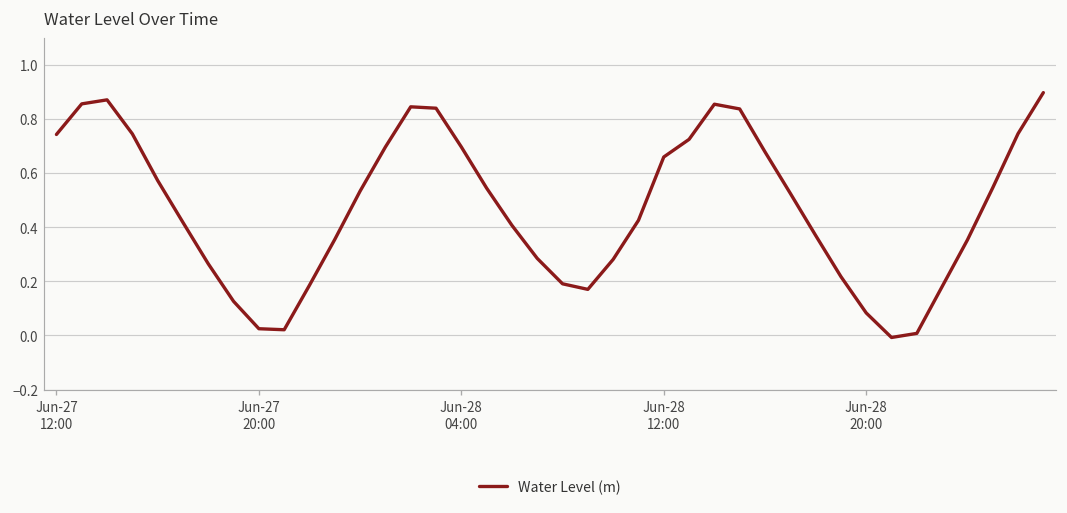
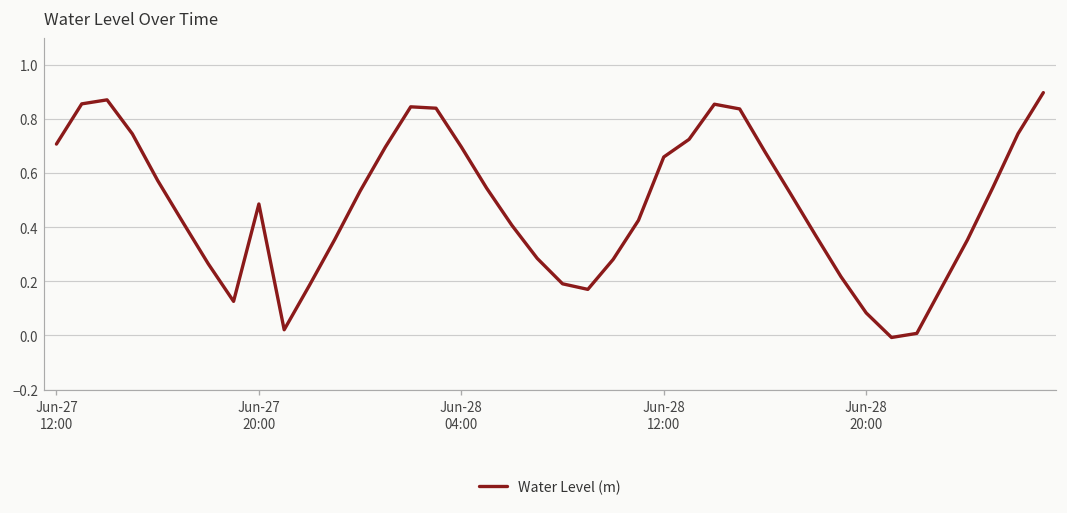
Jun-27 12:00: 0.74 -> 0.71
Jun-27 20:00: 0.02 -> 0.49
